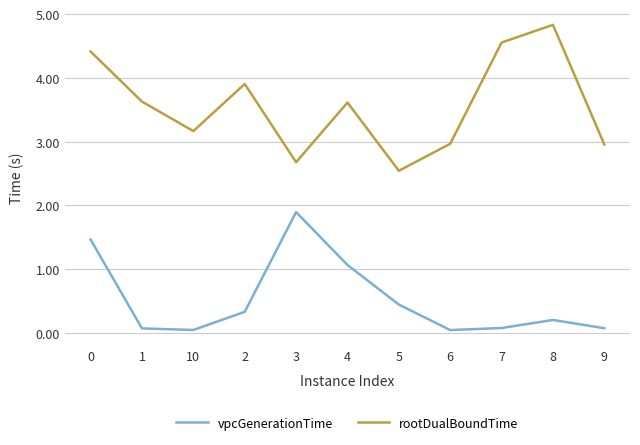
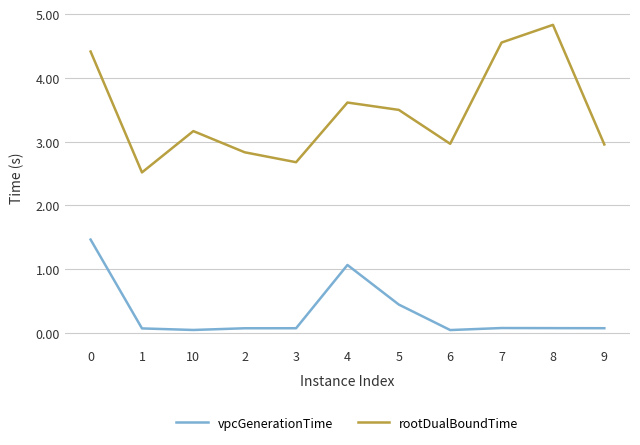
rootDualBoundTime, 1: 3.6 -> 2.5
vpcGenerationTime, 2: 0.3 -> 0.1
rootDualBoundTime, 2: 3.9 -> 2.8
vpcGenerationTime, 3: 1.9 -> 0.1
rootDualBoundTime, 5: 2.5 -> 3.5
vpcGenerationTime, 8: 0.2 -> 0.1
